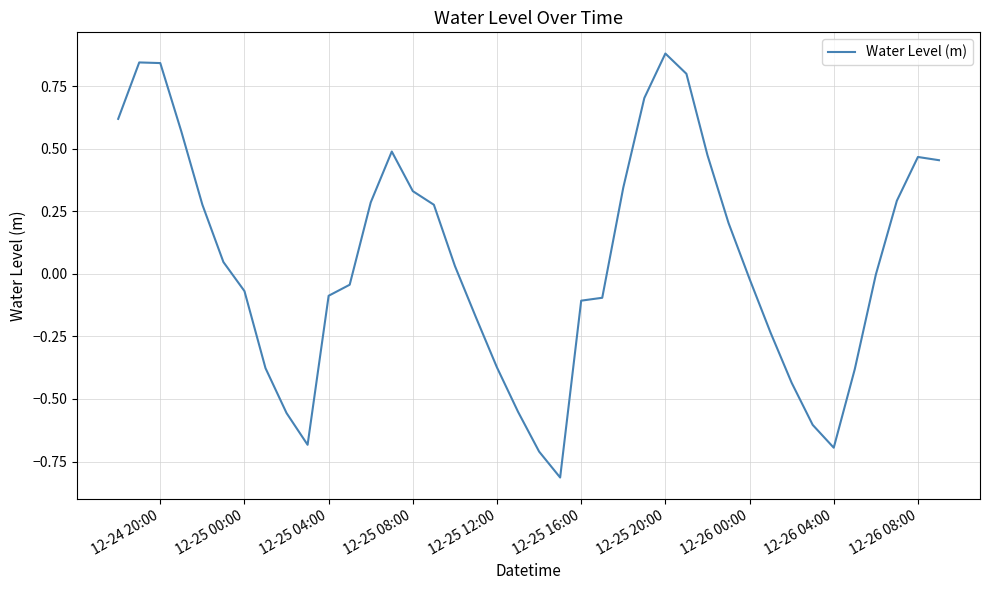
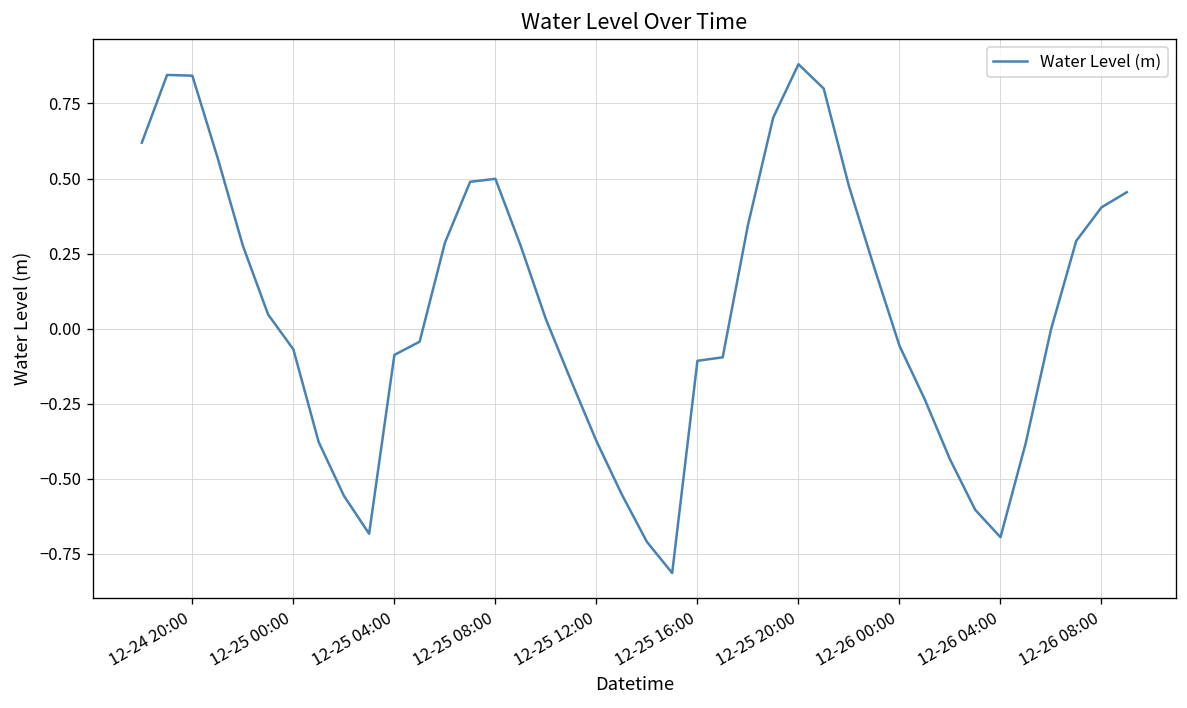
12-25 08:00: 0.33 -> 0.50
12-26 00:00: -0.02 -> -0.06
12-26 08:00: 0.47 -> 0.40
